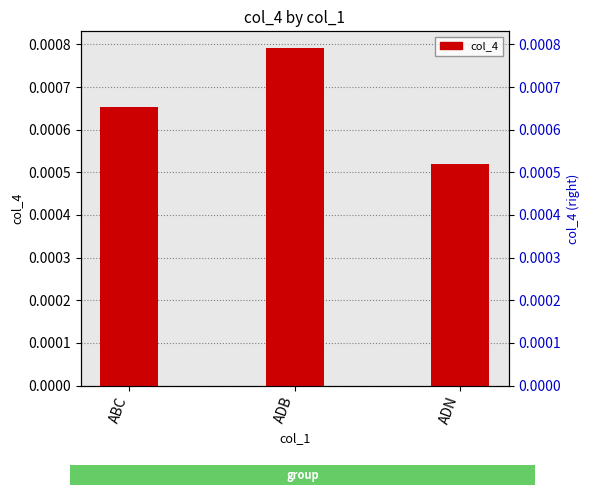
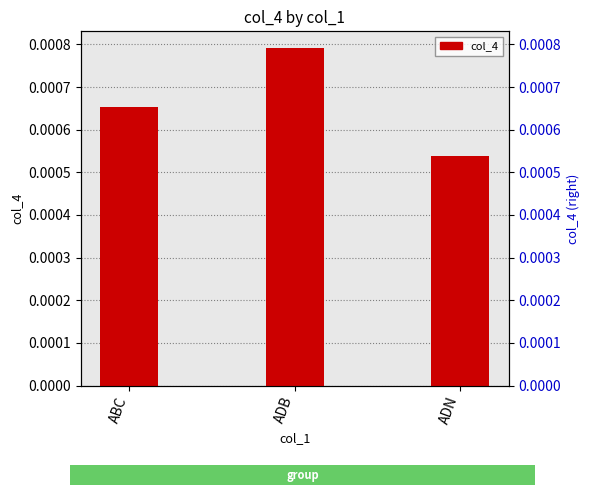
col_4 by col_1, ADN: 0.00052 -> 0.00054
